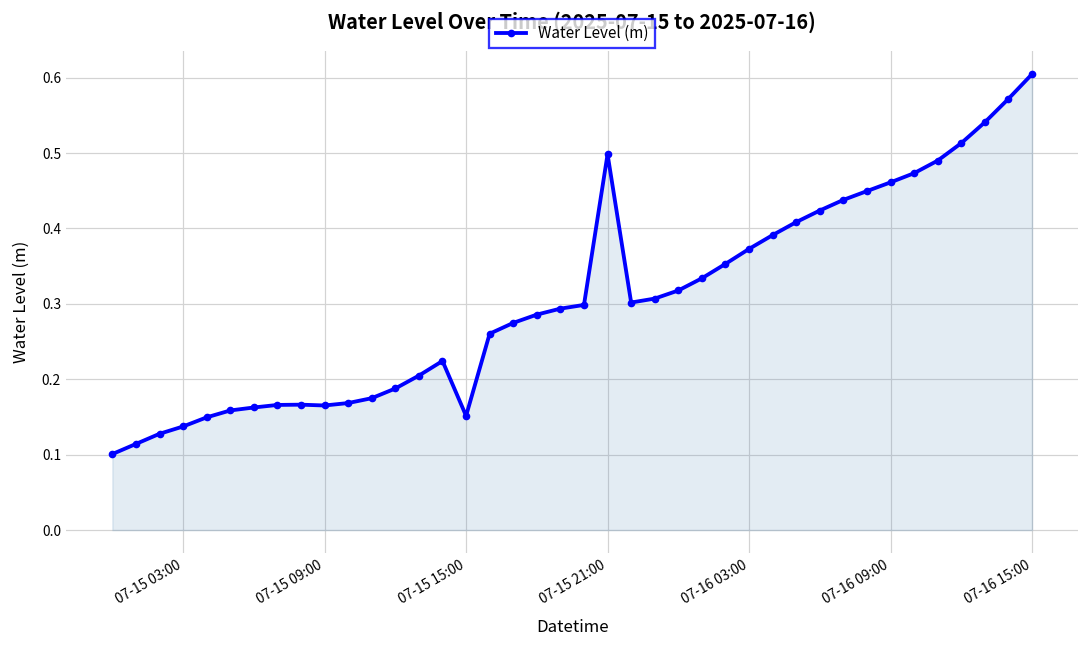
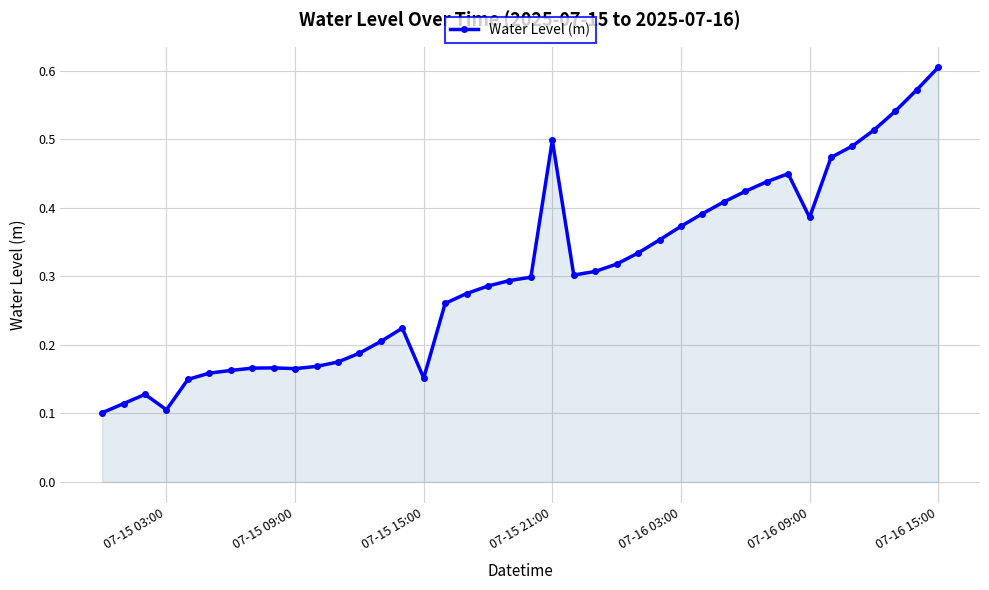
07-15 03:00: 0.14 -> 0.11
07-16 09:00: 0.46 -> 0.39
